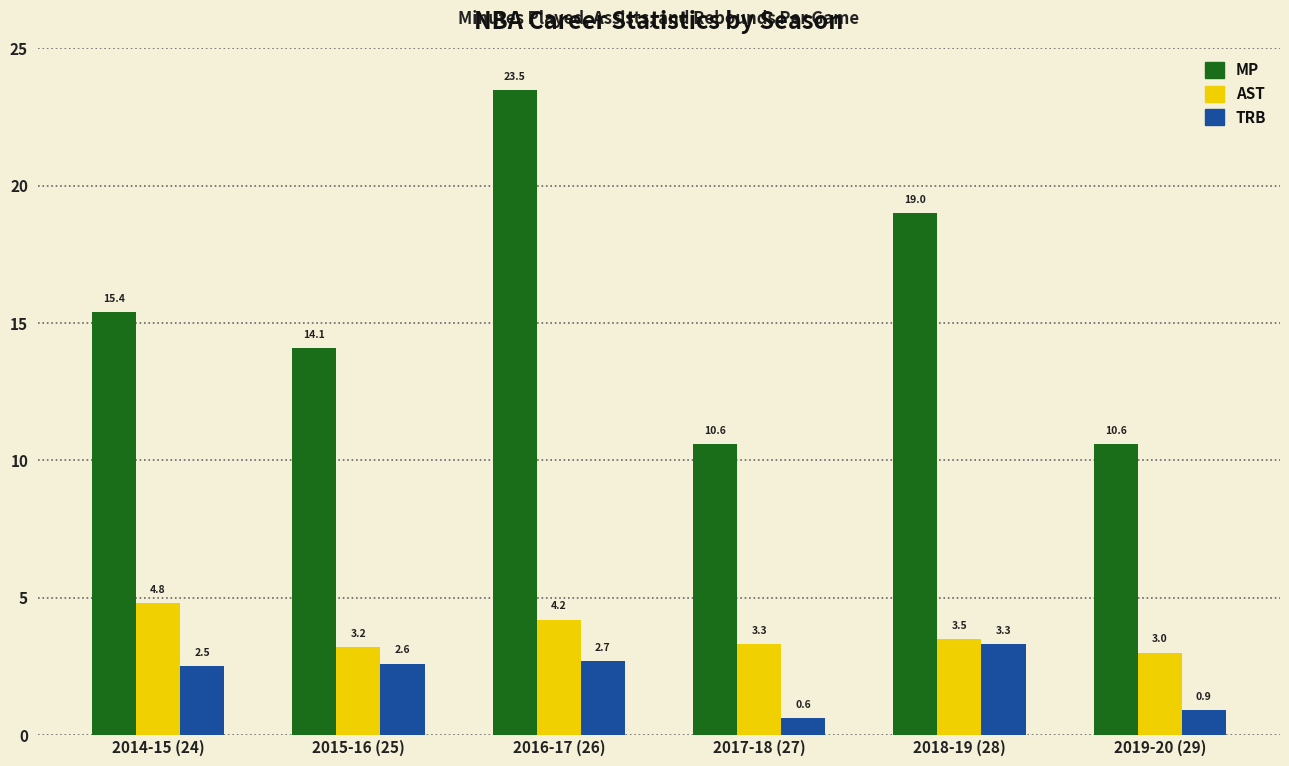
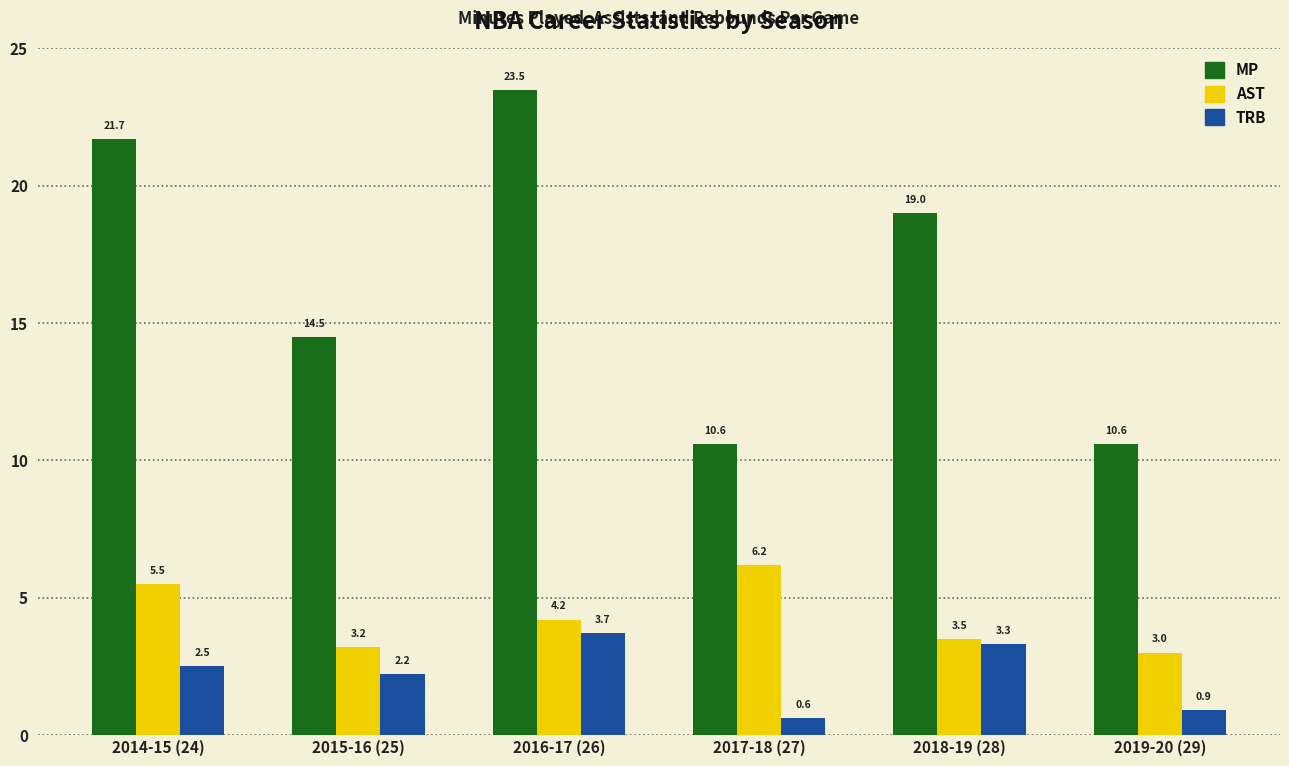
MP, 2014-15 (24): 15.4 -> 21.7
AST, 2014-15 (24): 4.8 -> 5.5
MP, 2015-16 (25): 14.1 -> 14.5
TRB, 2015-16 (25): 2.6 -> 2.2
TRB, 2016-17 (26): 2.7 -> 3.7
AST, 2017-18 (27): 3.3 -> 6.2
